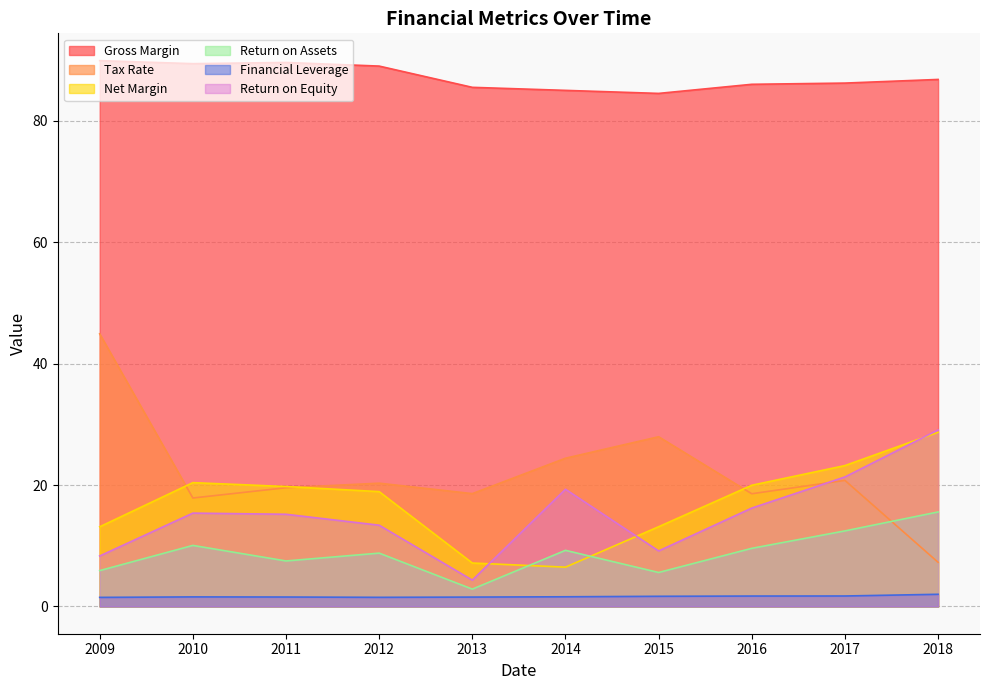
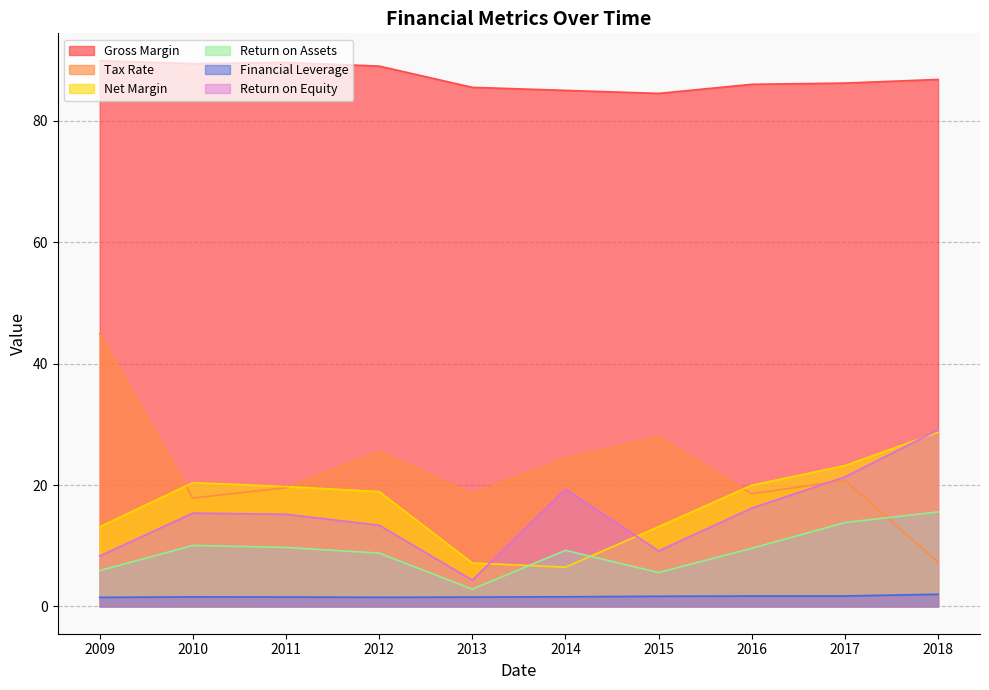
Return on Assets, 2011: 7 -> 10
Tax Rate, 2012: 20 -> 26
Return on Assets, 2017: 12 -> 14
